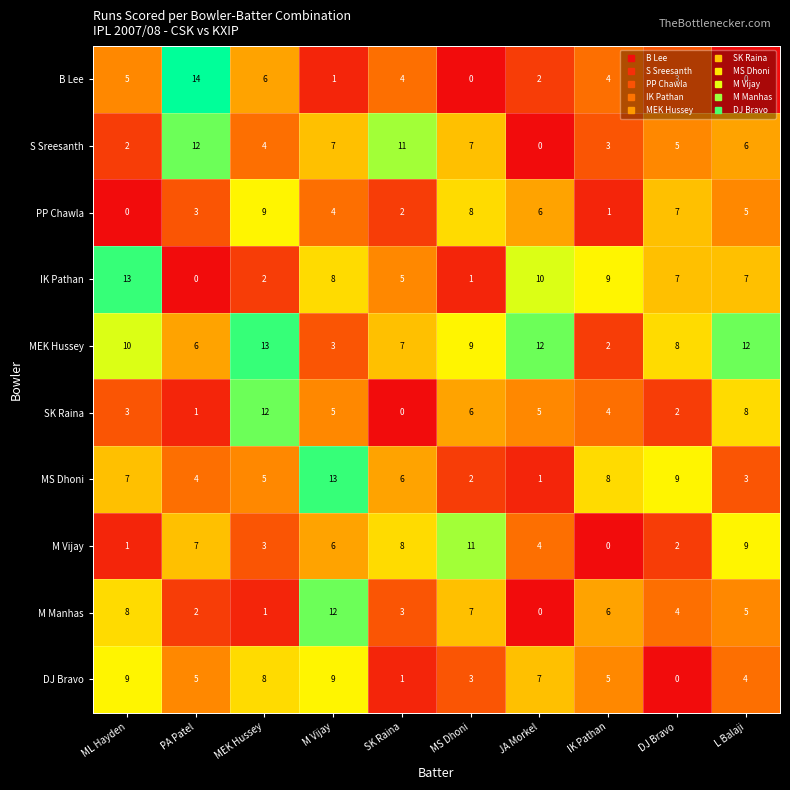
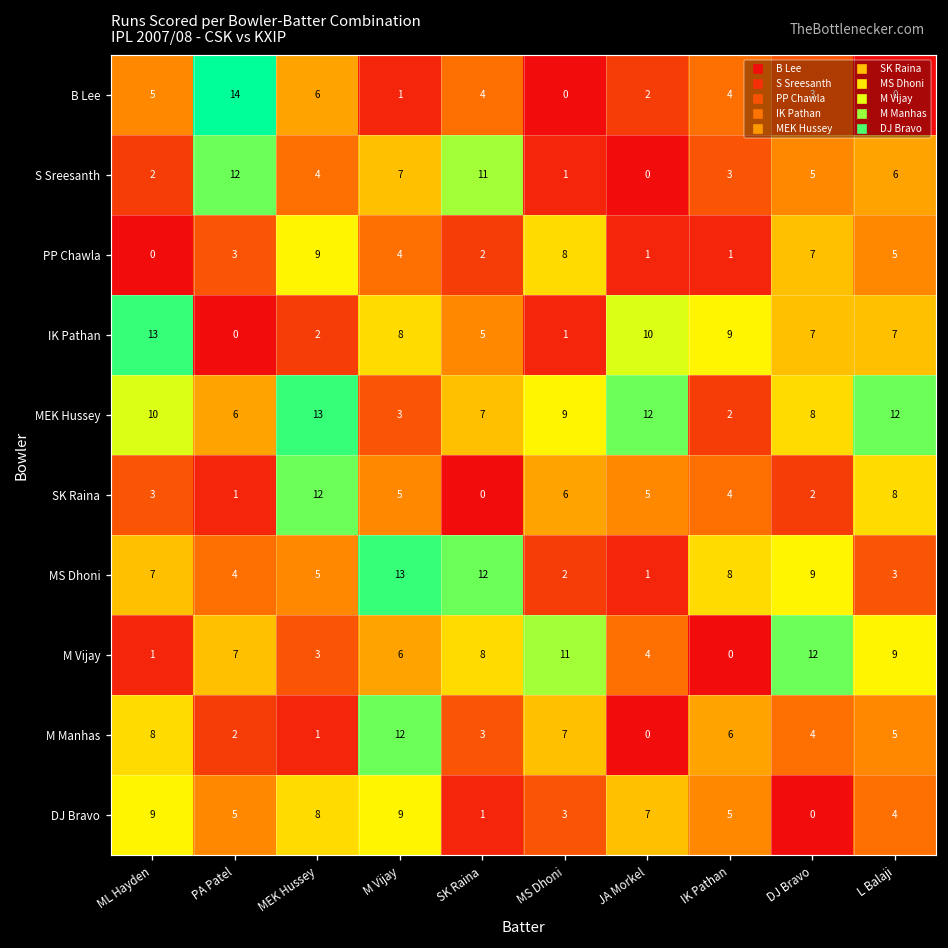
S Sreesanth, MS Dhoni: 7 -> 1
PP Chawla, JA Morkel: 6 -> 1
MS Dhoni, SK Raina: 6 -> 12
M Vijay, DJ Bravo: 2 -> 12
